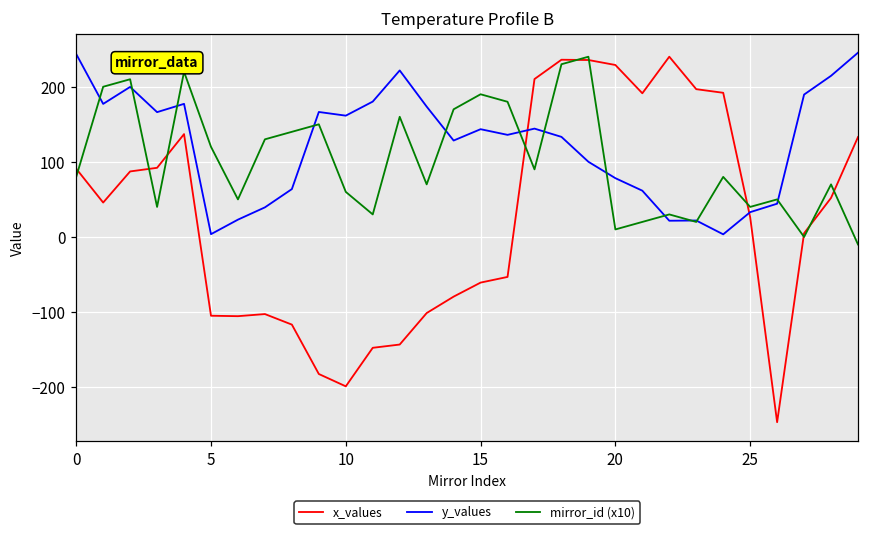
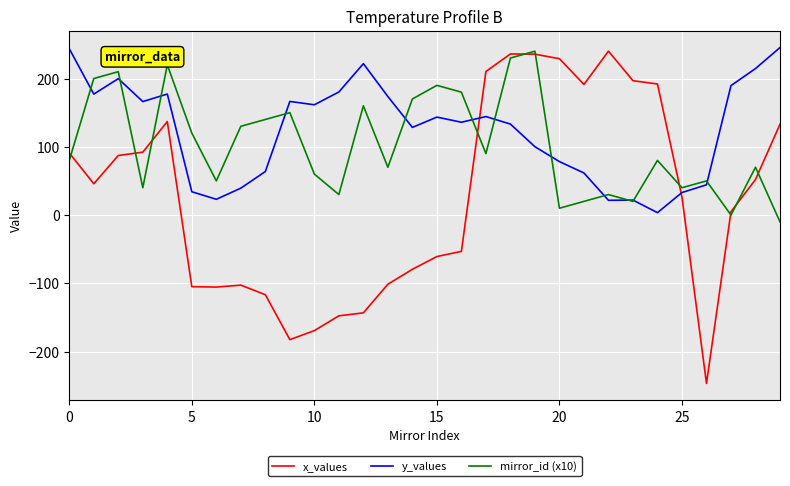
y_values, 5: 0 -> 30
x_values, 10: -200 -> -170
